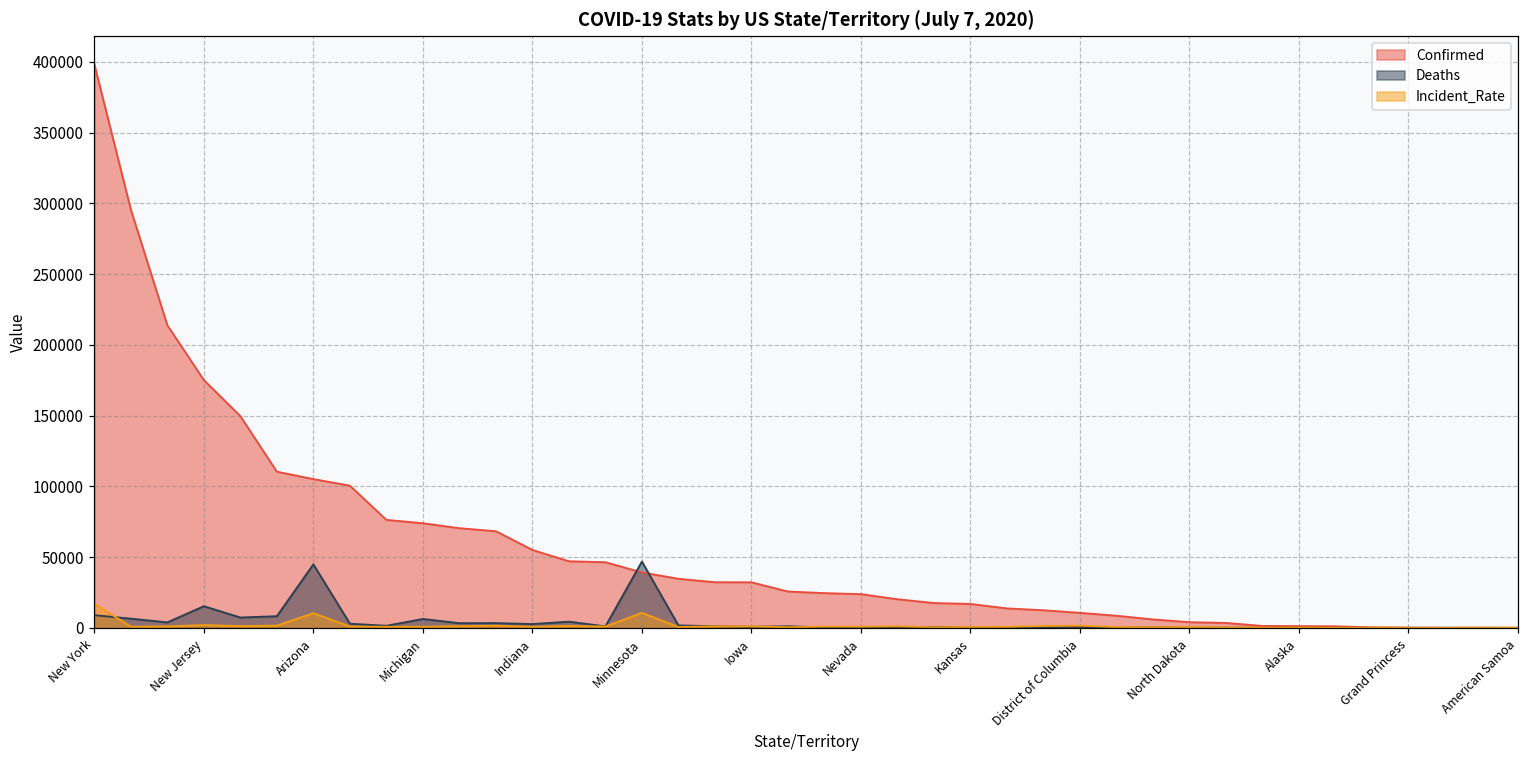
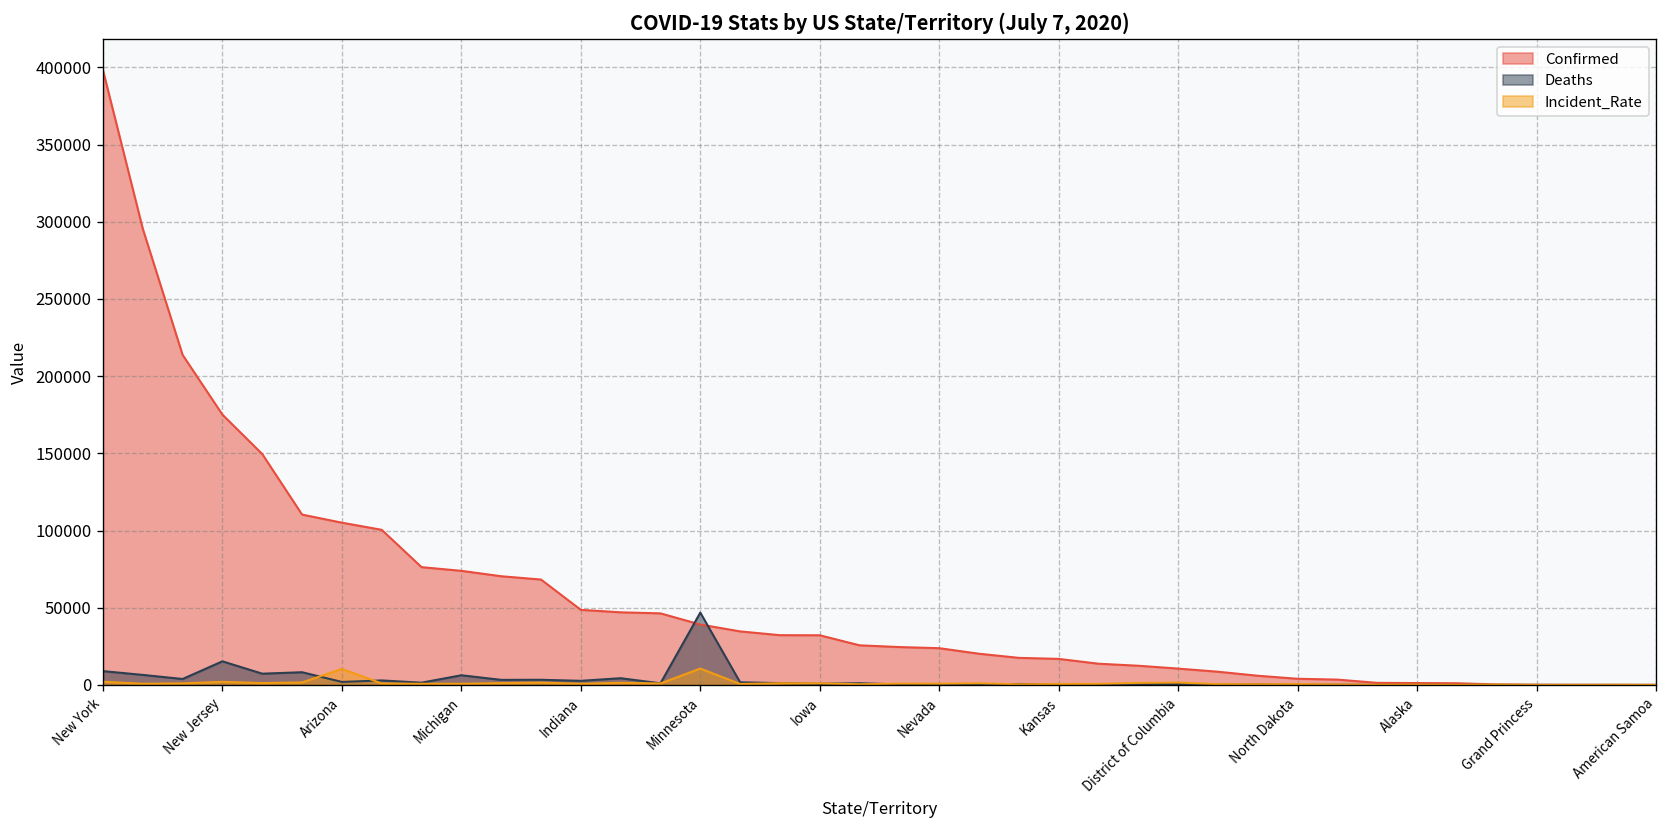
Incident_Rate, New York: 17000 -> 2000
Deaths, Arizona: 45000 -> 2000
Confirmed, Indiana: 55000 -> 49000
